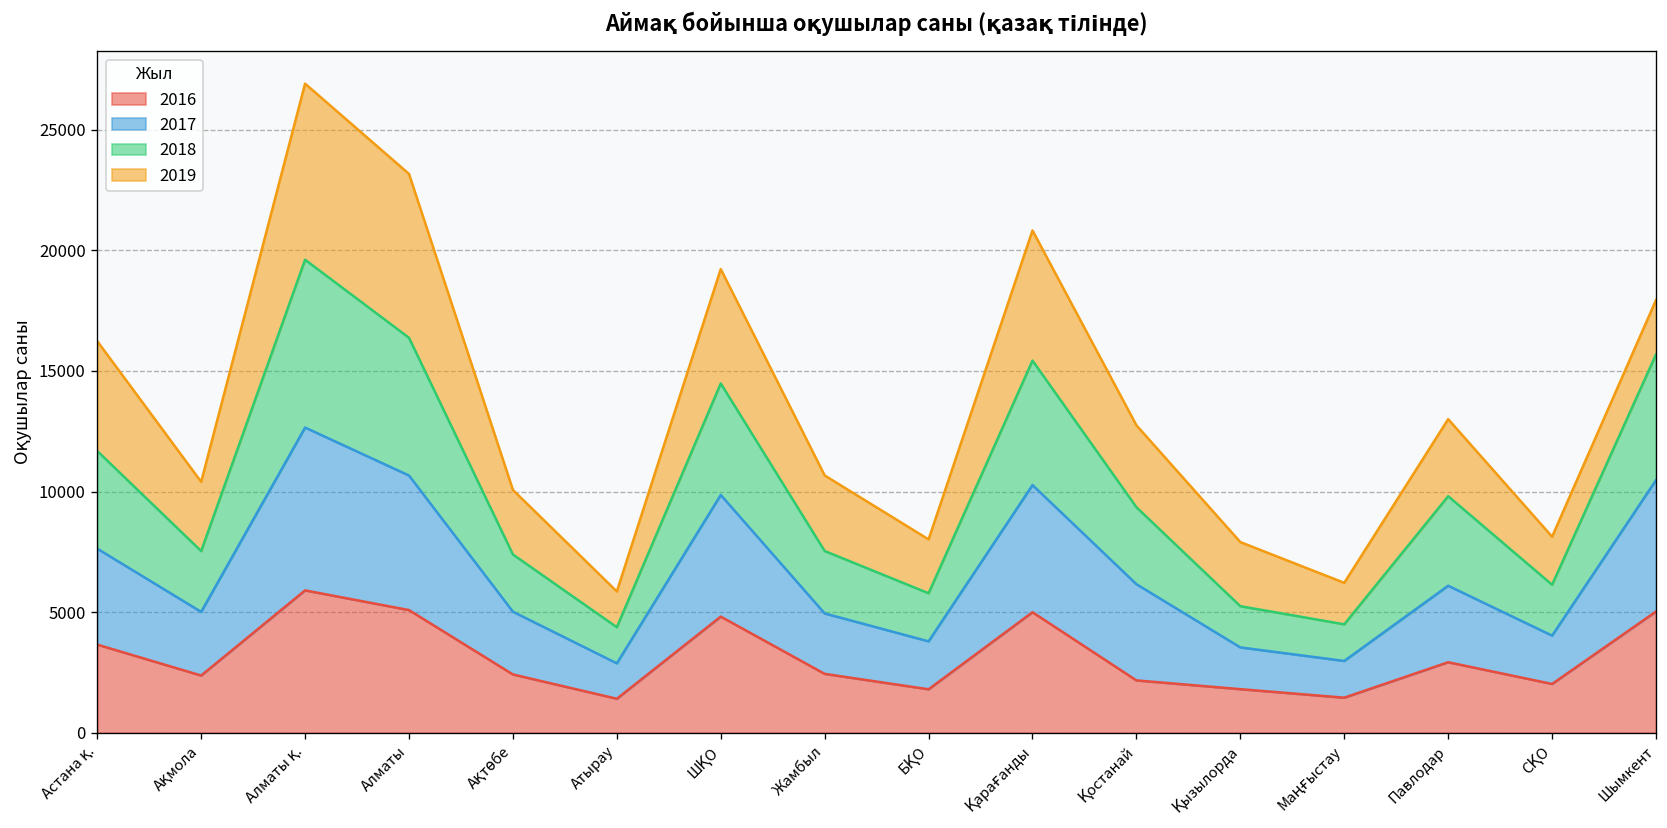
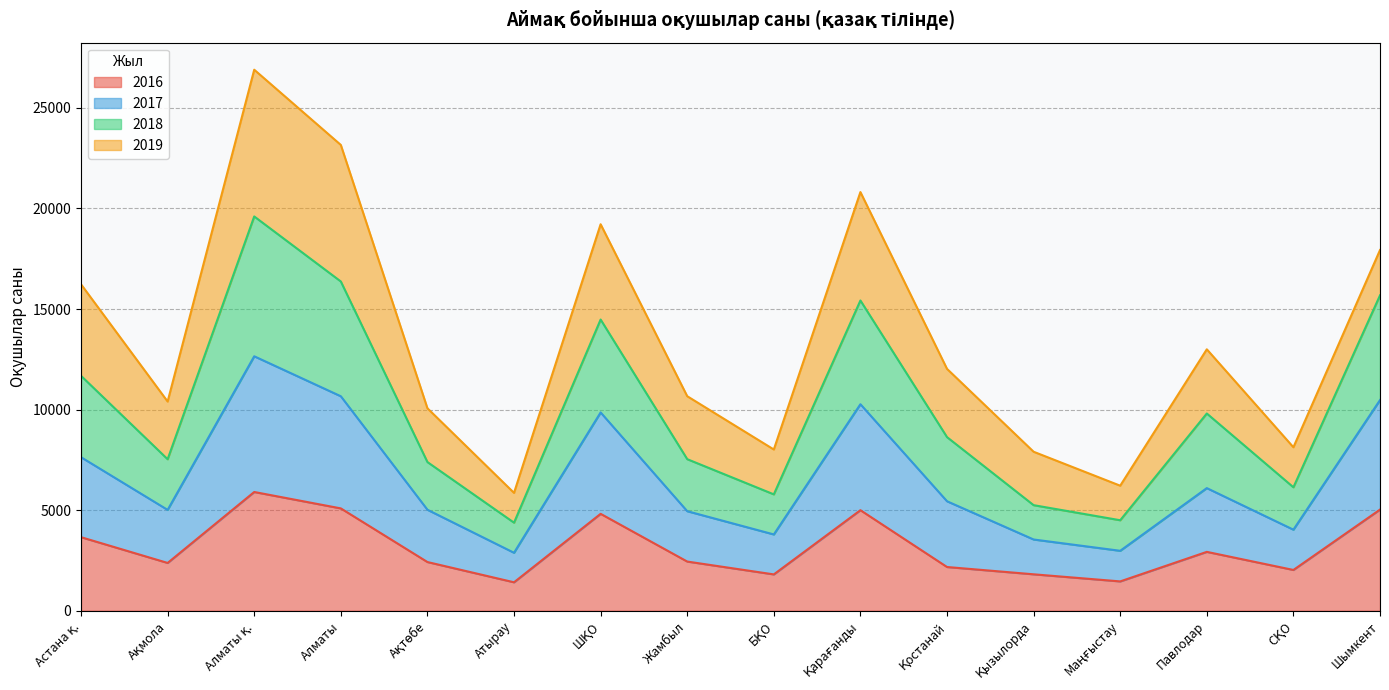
2017, Қостанай: 4000 -> 3300
